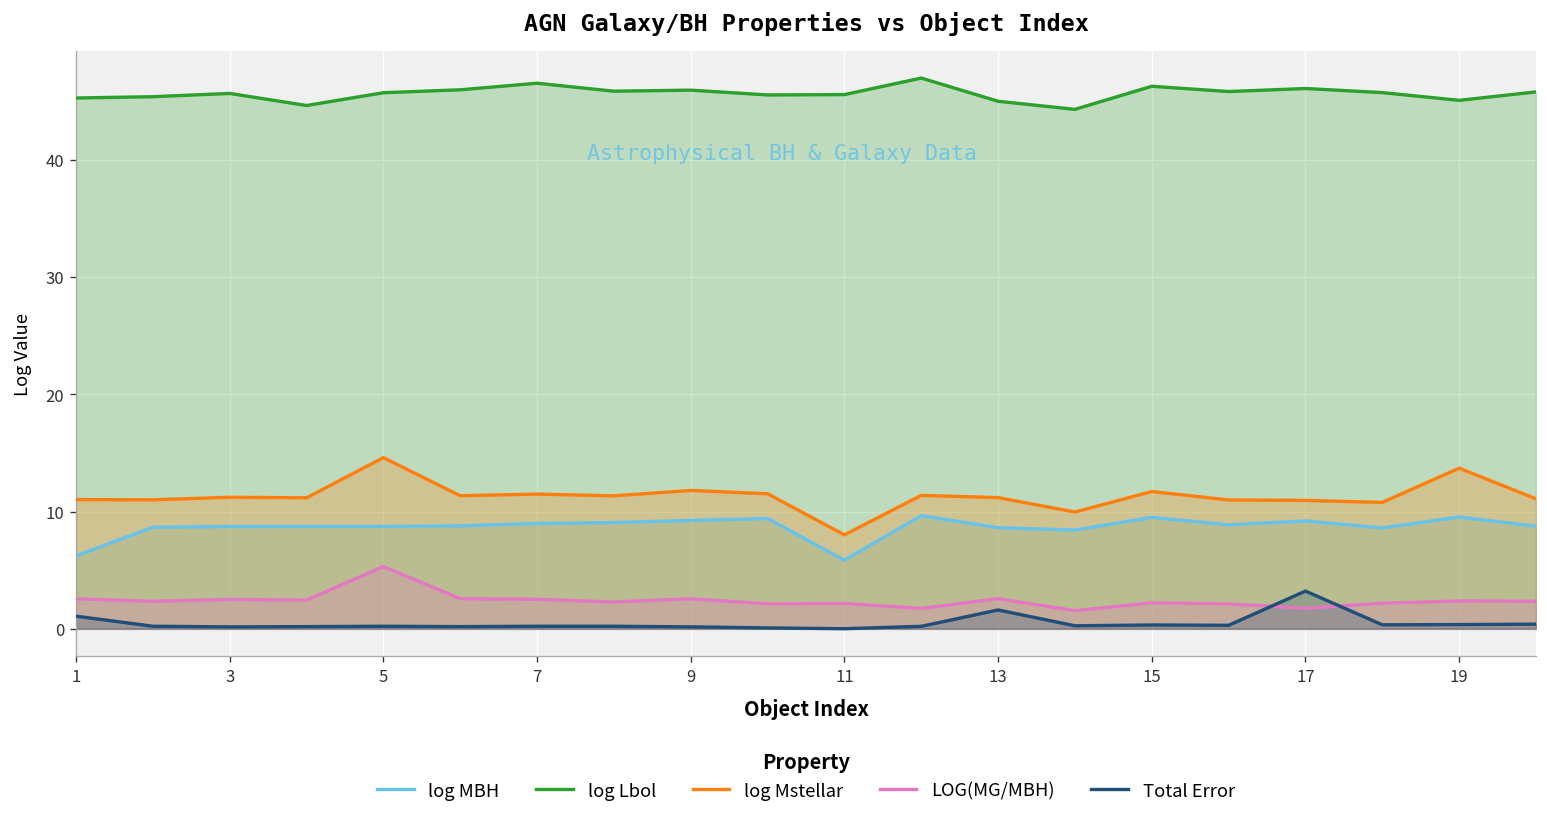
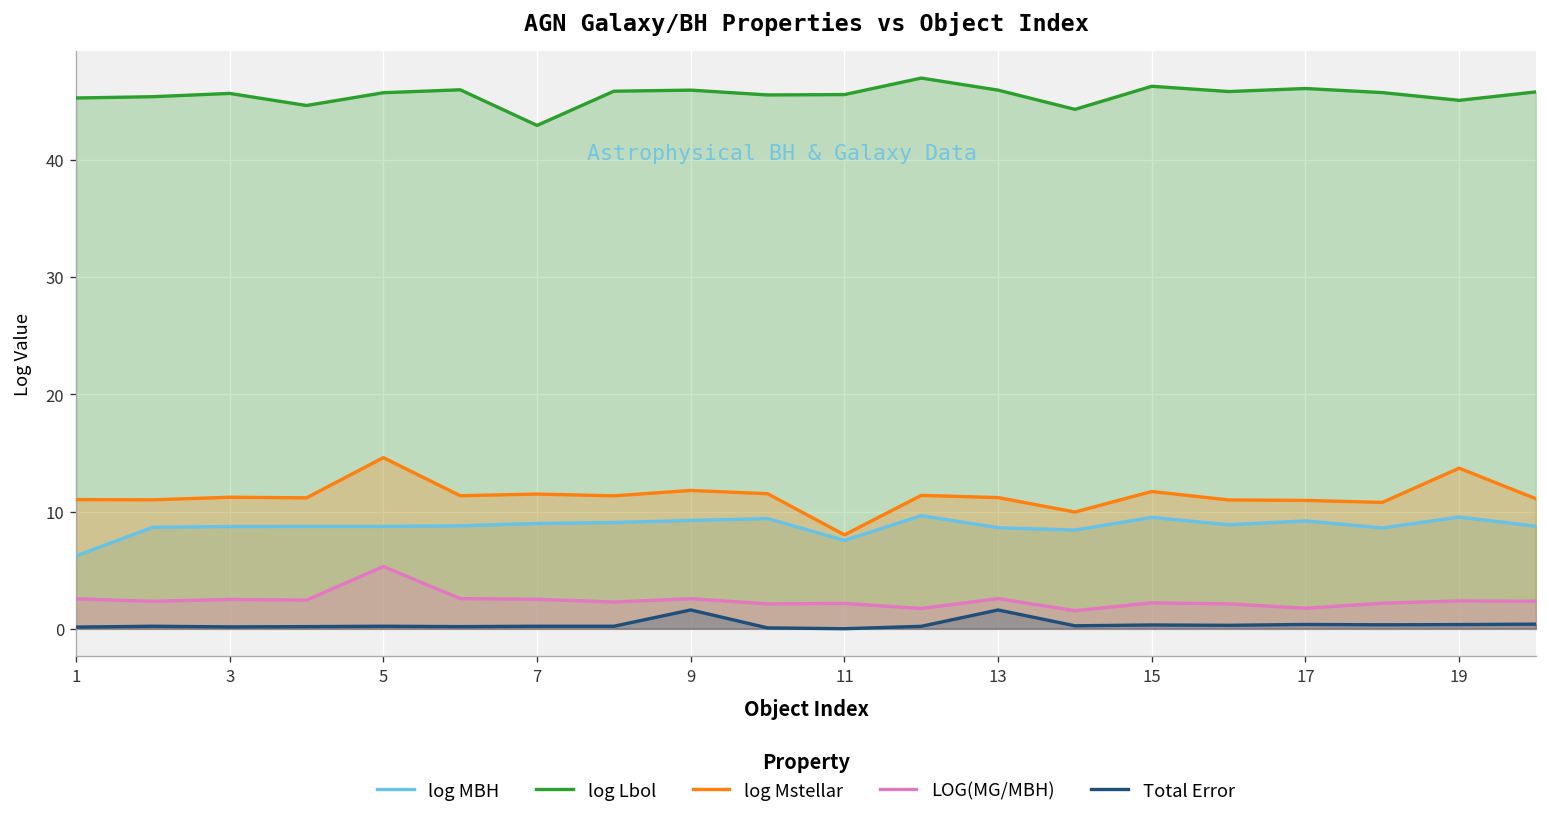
Total Error, 1: 1 -> 0
log Lbol, 7: 47 -> 43
Total Error, 9: 0 -> 2
log MBH, 11: 6 -> 8
log Lbol, 13: 45 -> 46
Total Error, 17: 3 -> 0
